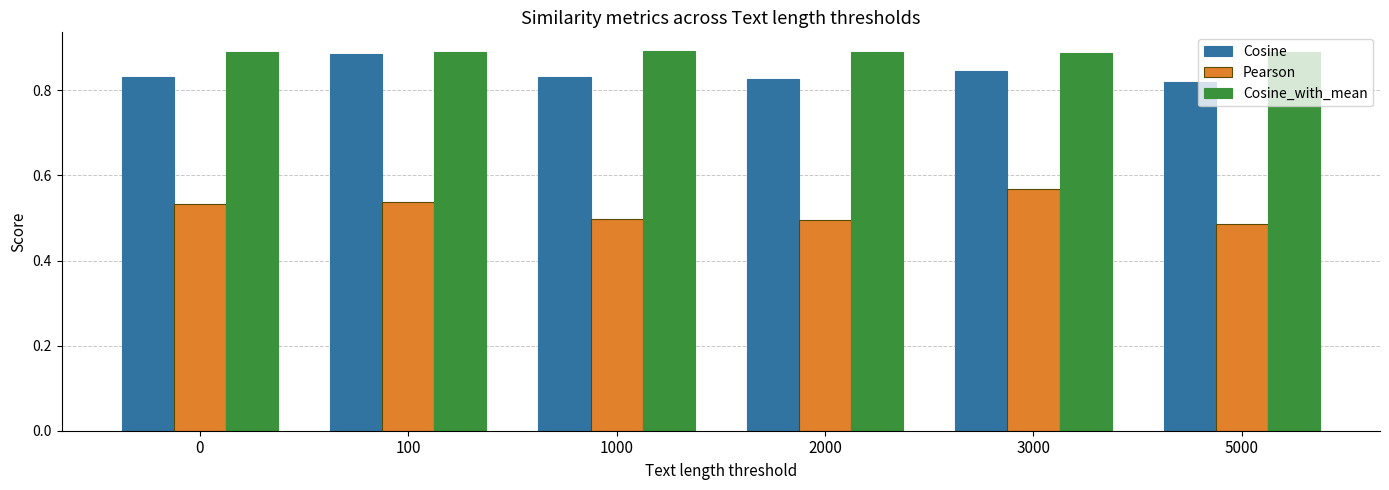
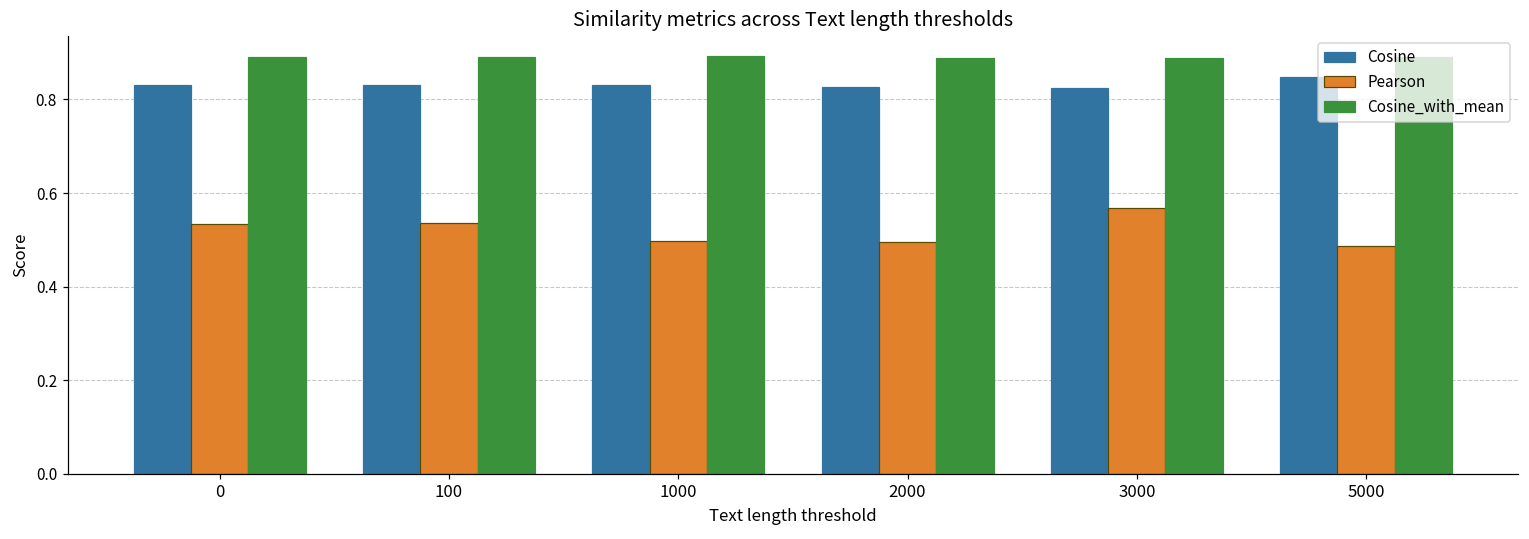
Cosine, 100: 0.89 -> 0.83
Cosine, 3000: 0.85 -> 0.82
Cosine, 5000: 0.82 -> 0.85
